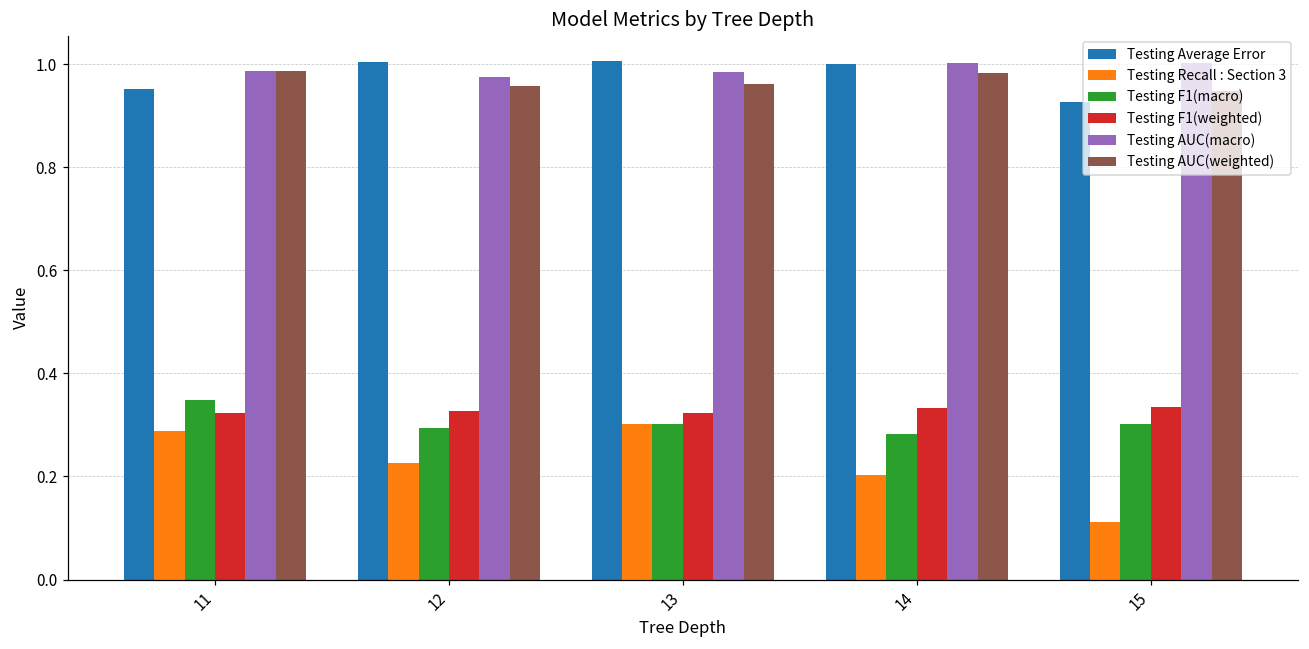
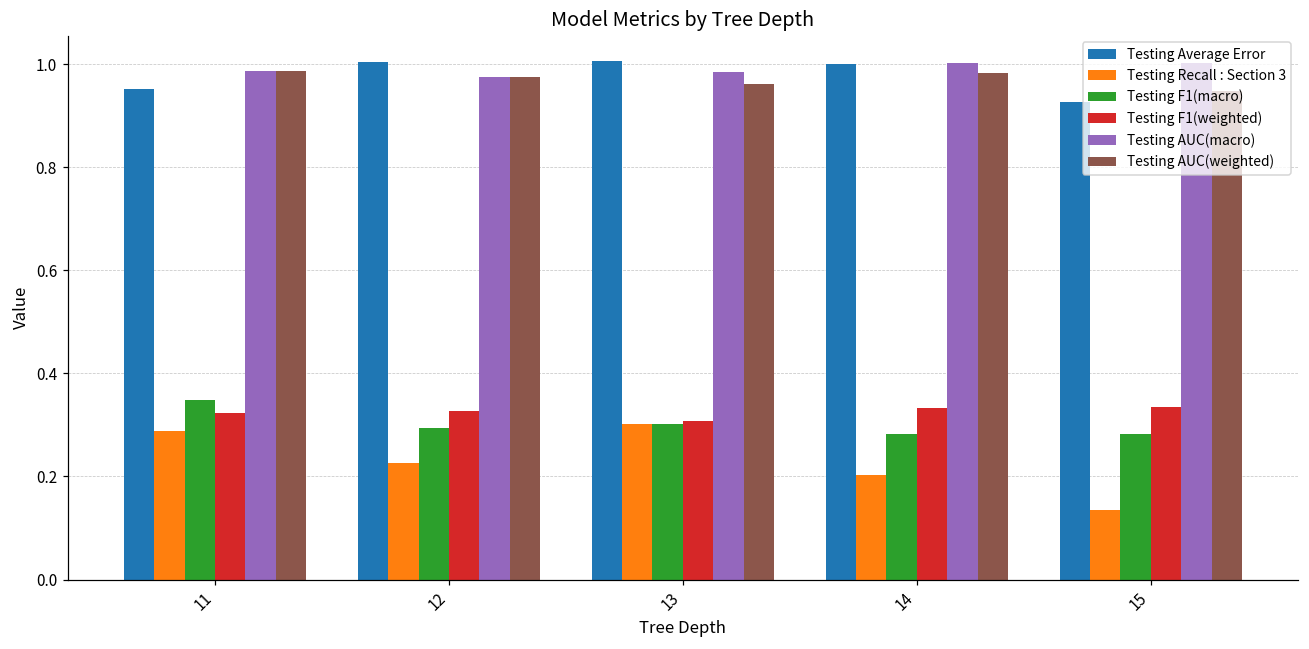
Testing AUC(weighted), 12: 0.96 -> 0.98
Testing F1(weighted), 13: 0.32 -> 0.31
Testing Recall : Section 3, 15: 0.11 -> 0.14
Testing F1(macro), 15: 0.30 -> 0.28
